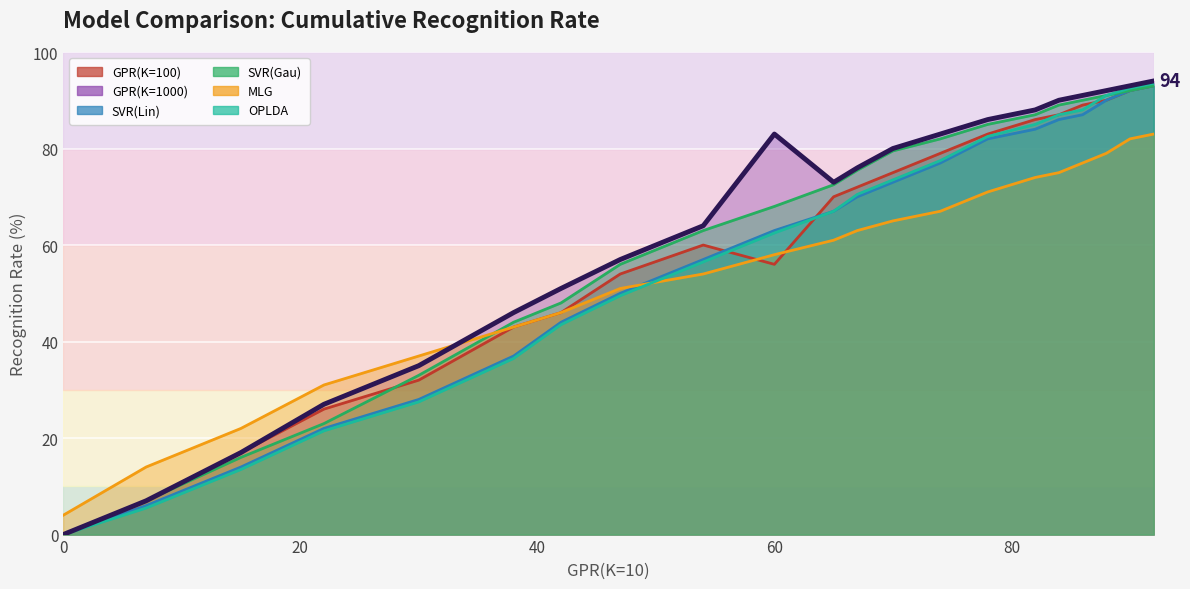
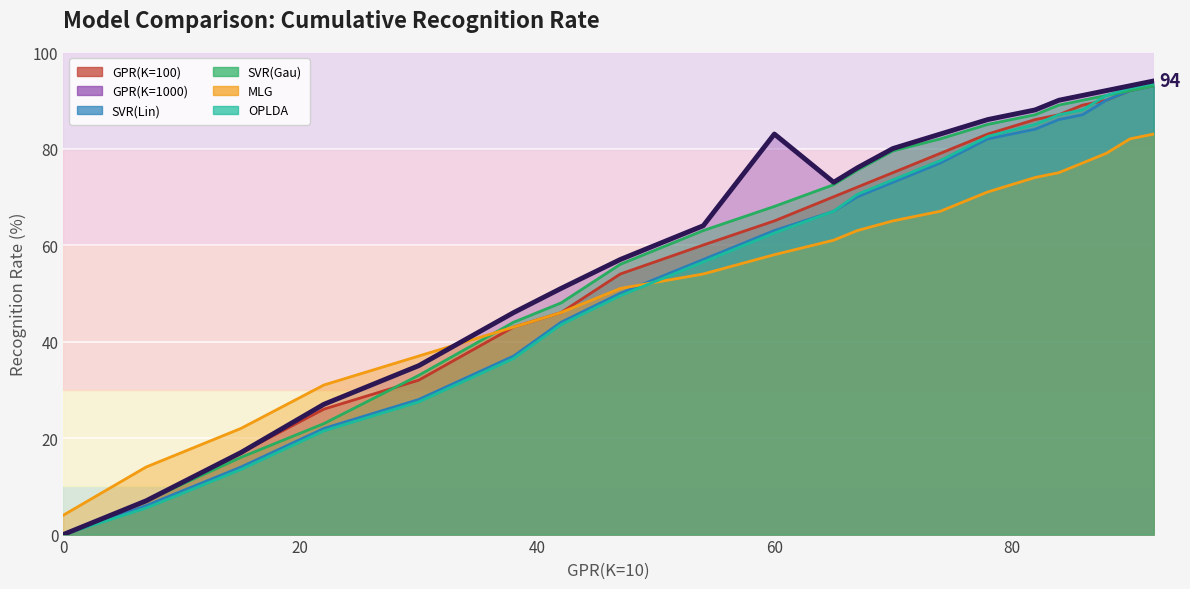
GPR(K=100), 60: 56 -> 65
